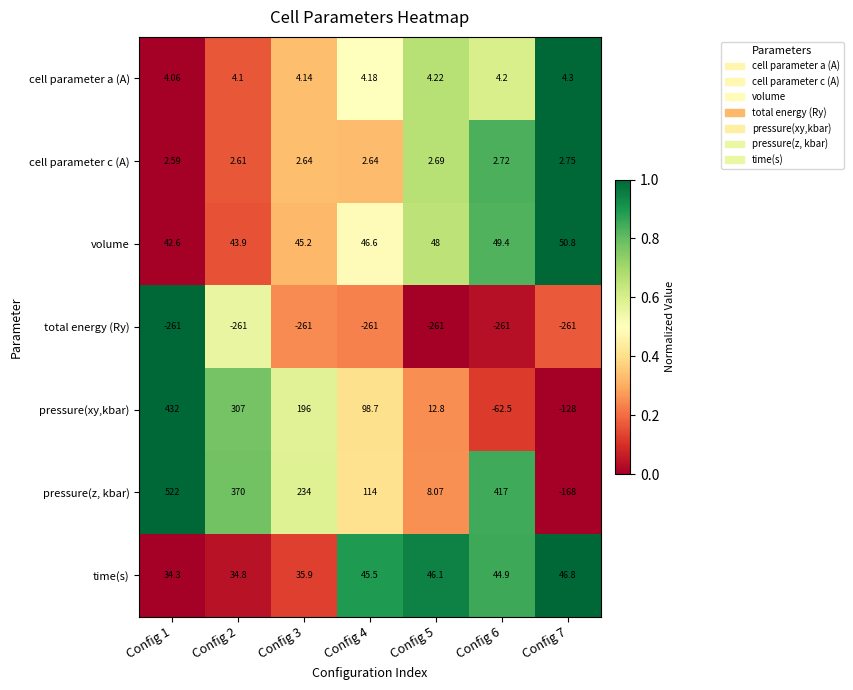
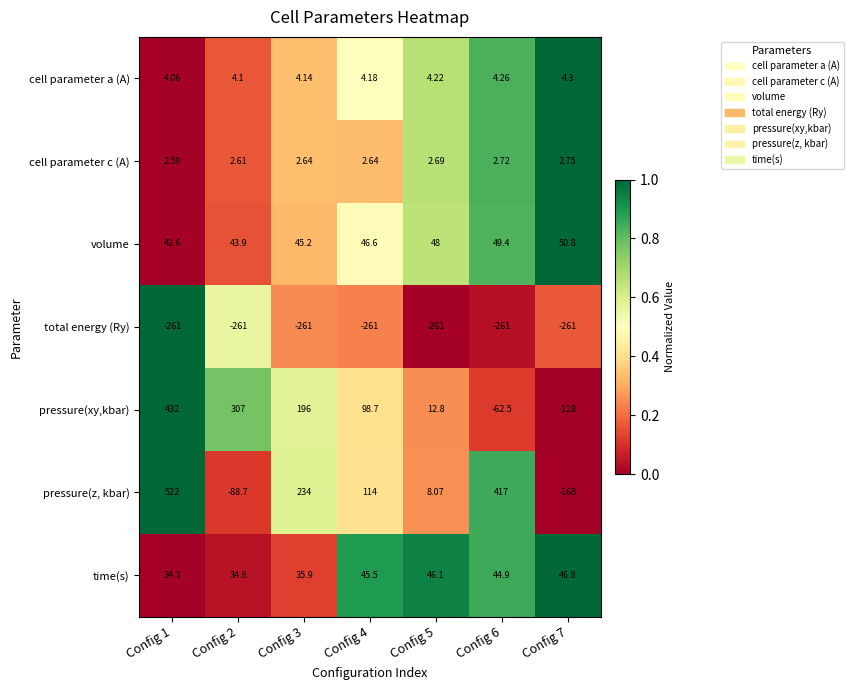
cell parameter a (A), Config 6: 4.2 -> 4.26
pressure(z, kbar), Config 2: 370 -> -88.7
